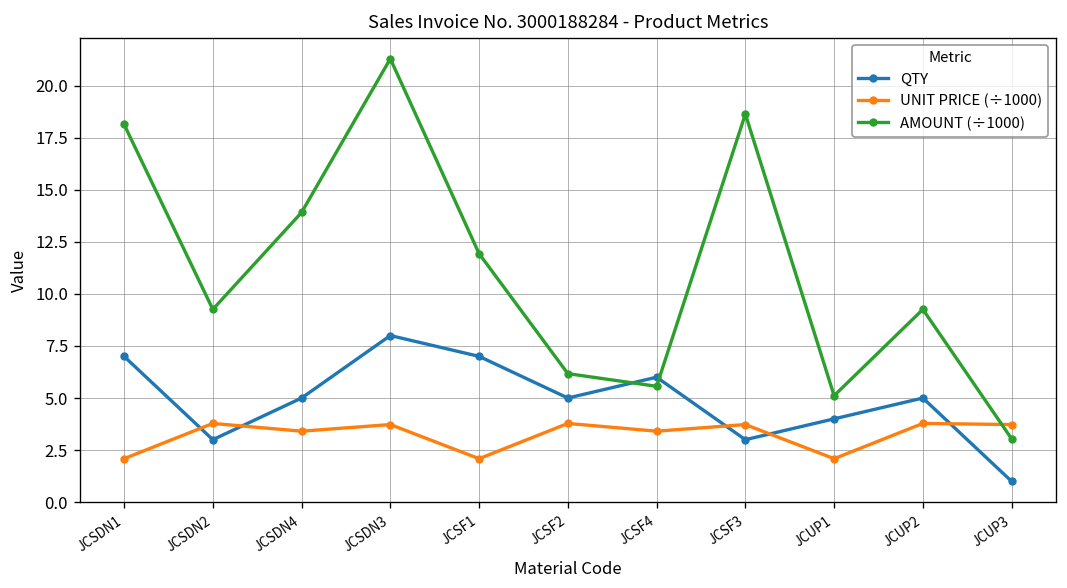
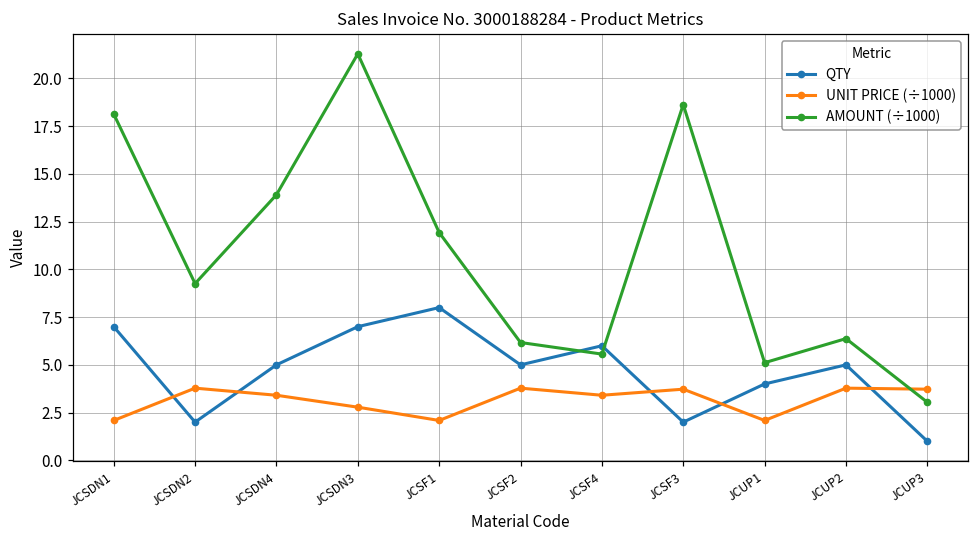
QTY, JCSDN2: 3 -> 2
QTY, JCSDN3: 8 -> 7
UNIT PRICE (÷1000), JCSDN3: 3.7 -> 2.8
QTY, JCSF1: 7 -> 8
QTY, JCSF3: 3 -> 2
AMOUNT (÷1000), JCUP2: 9.3 -> 6.4
